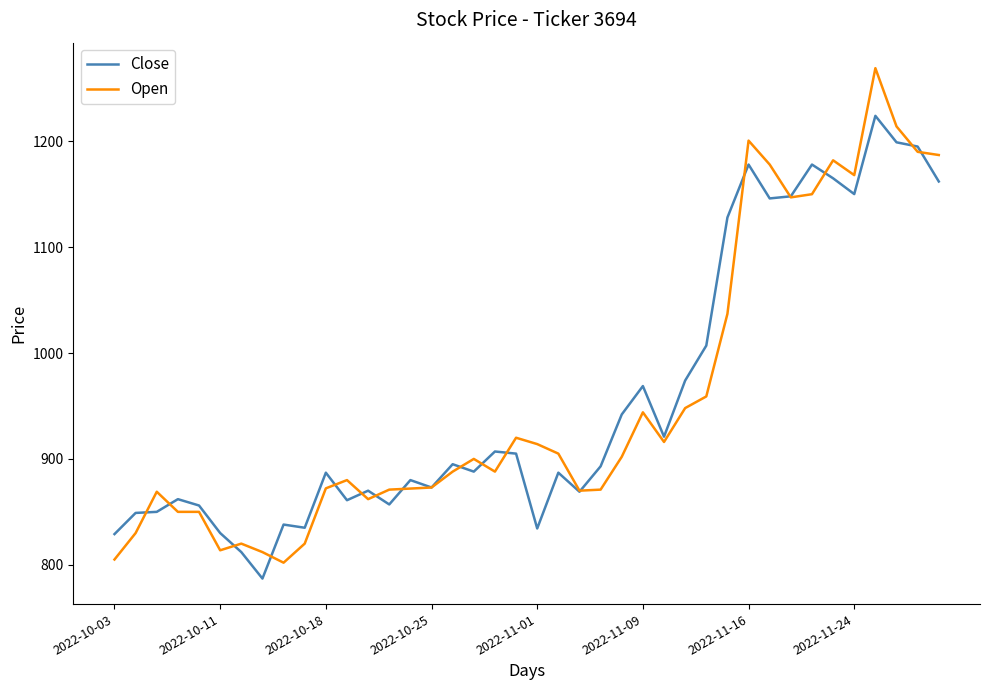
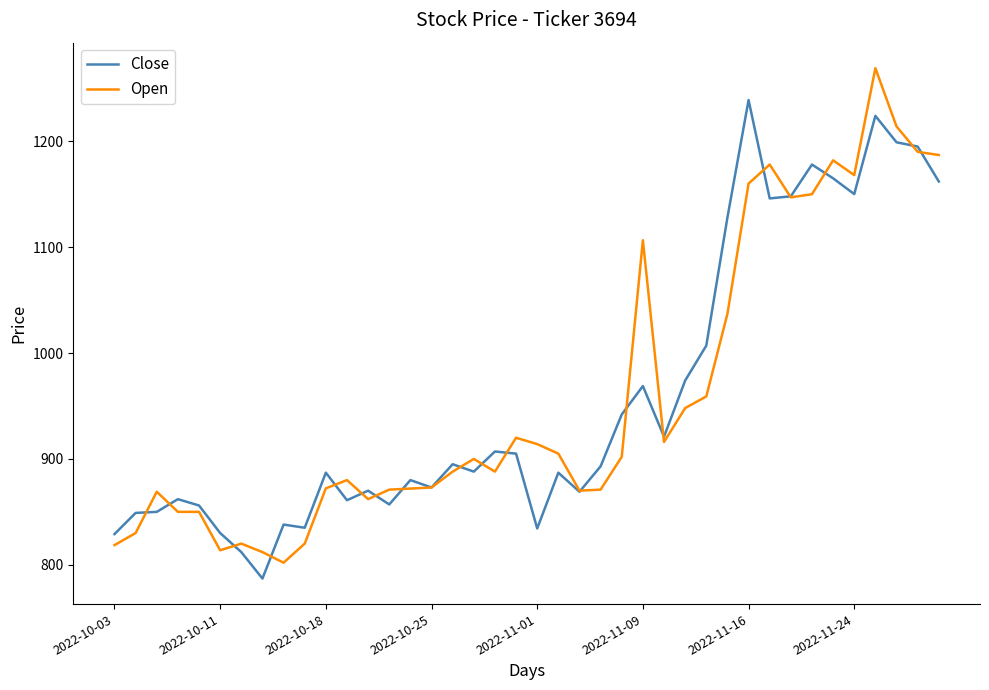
Open, 2022-10-03: 805 -> 819
Open, 2022-11-09: 944 -> 1107
Close, 2022-11-16: 1178 -> 1239
Open, 2022-11-16: 1201 -> 1160
